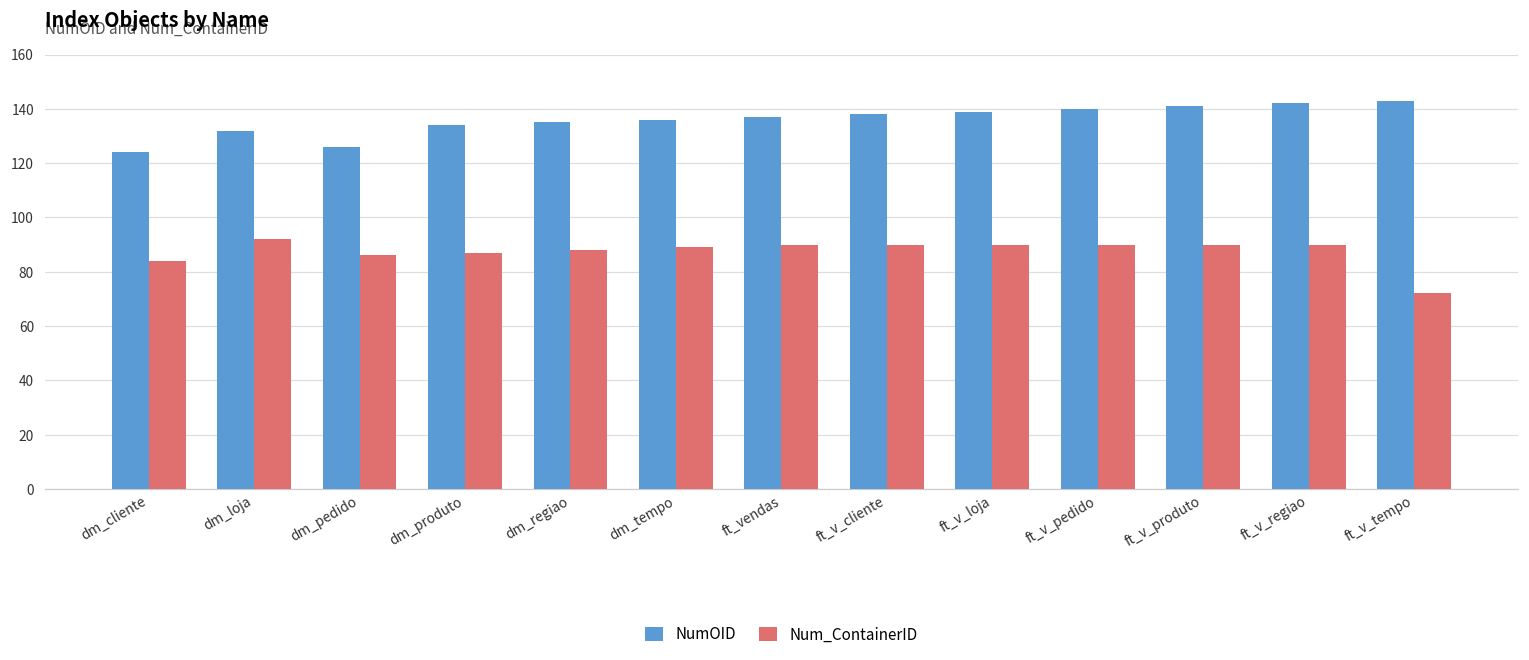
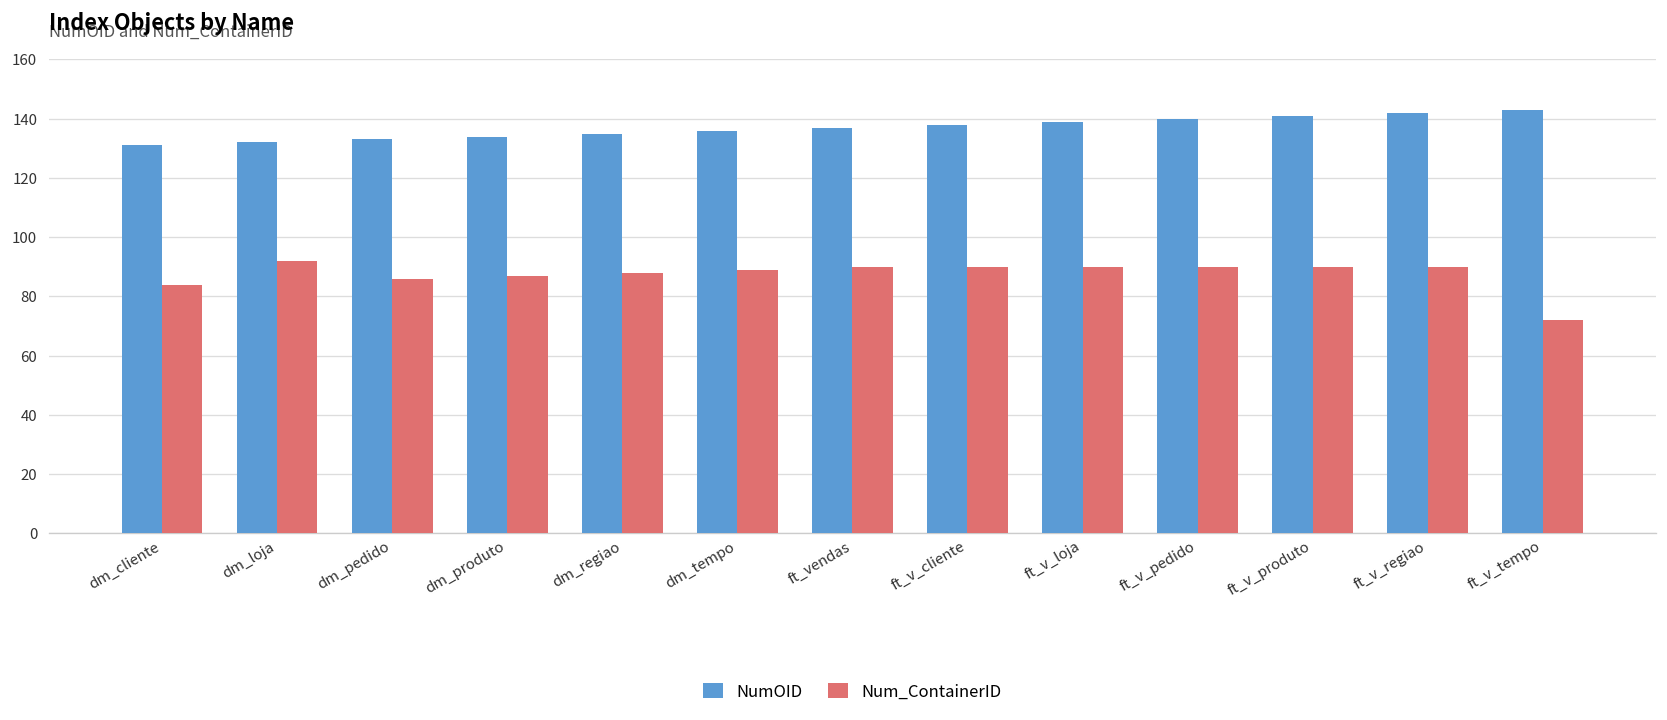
NumOID, dm_cliente: 124 -> 131
NumOID, dm_pedido: 126 -> 133
